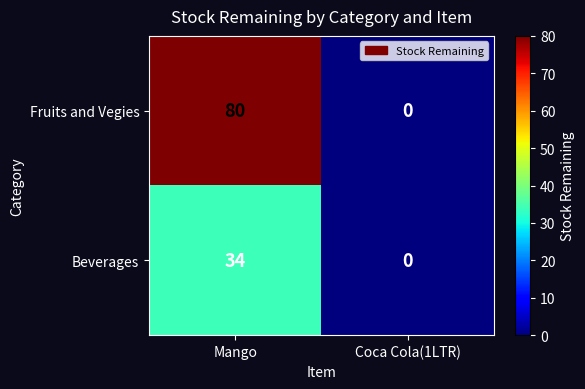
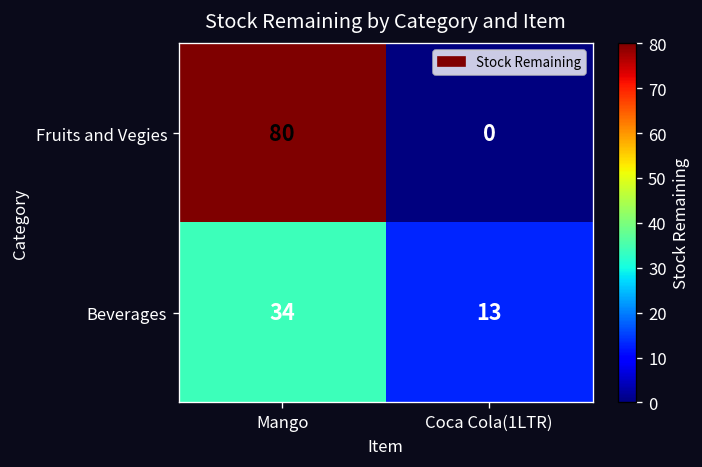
Beverages, Coca Cola(1LTR): 0 -> 13
